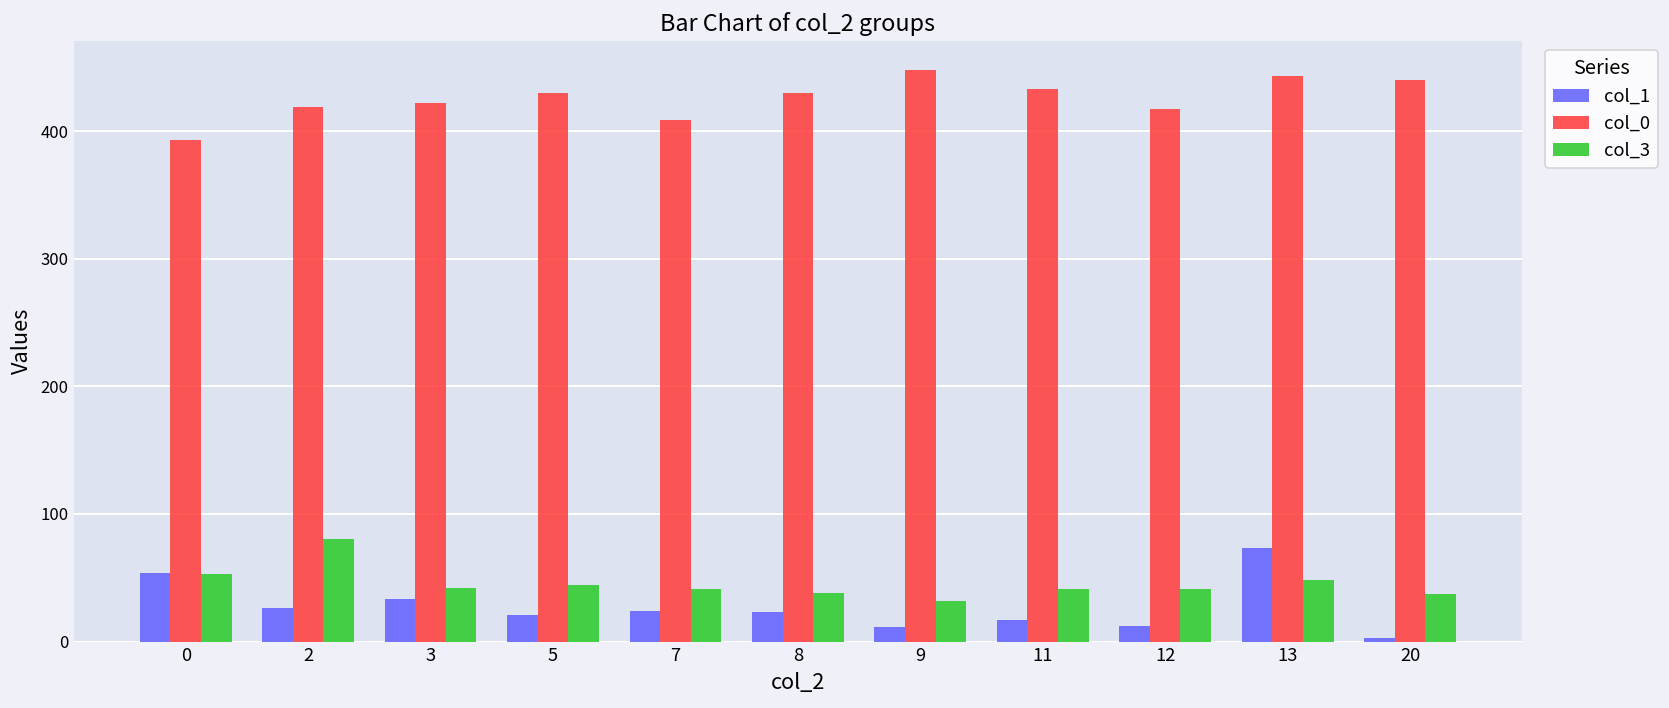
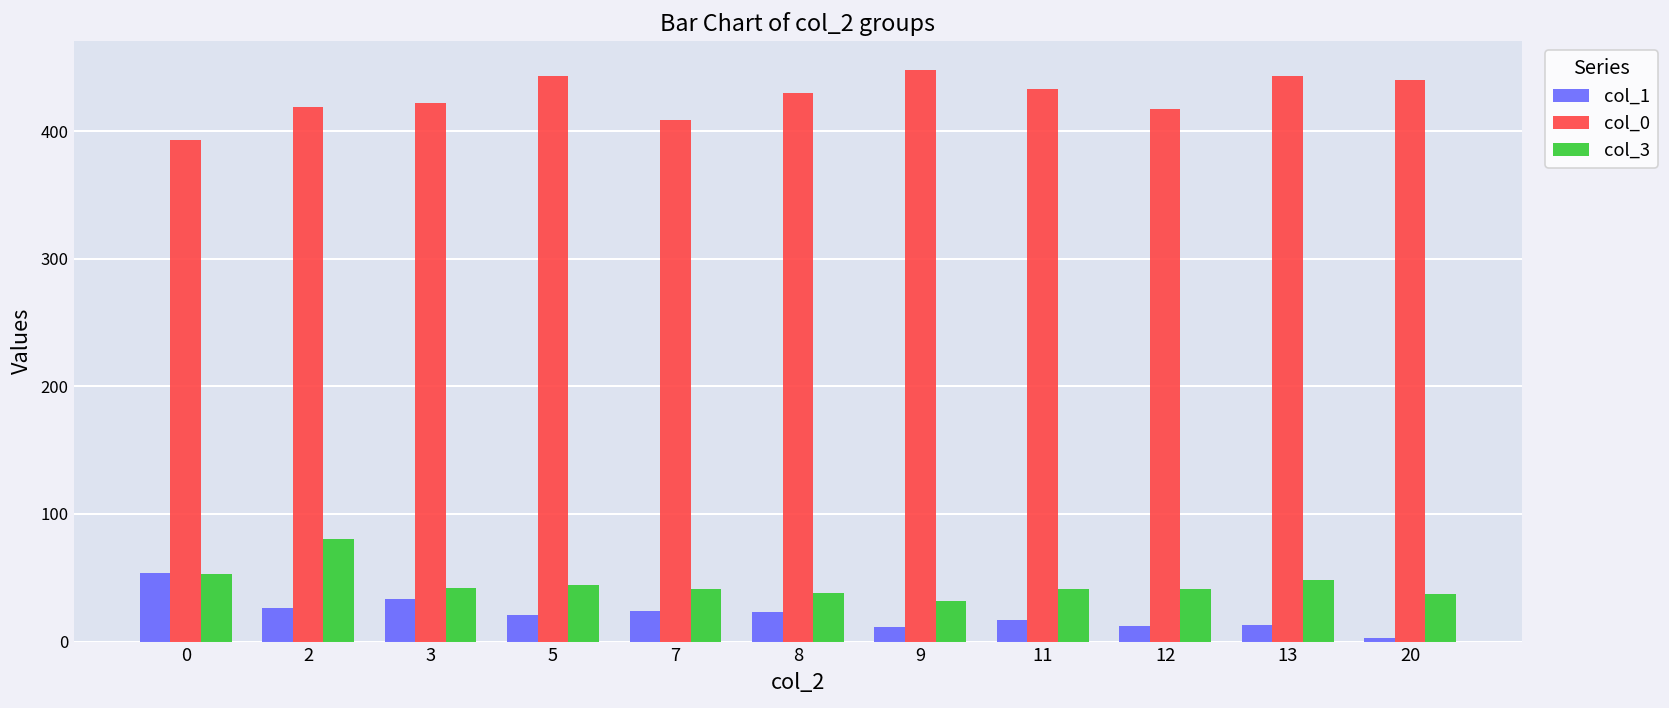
col_0, 5: 430 -> 443
col_1, 13: 73 -> 13
